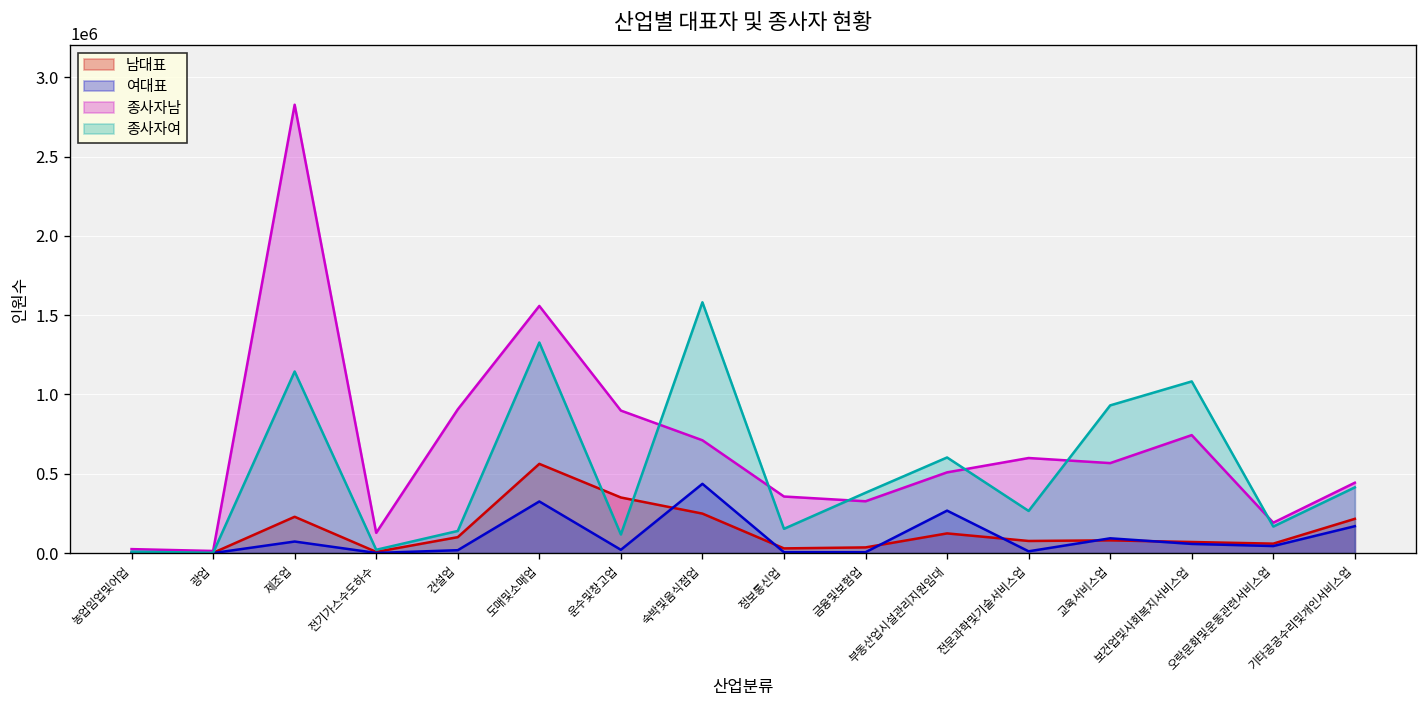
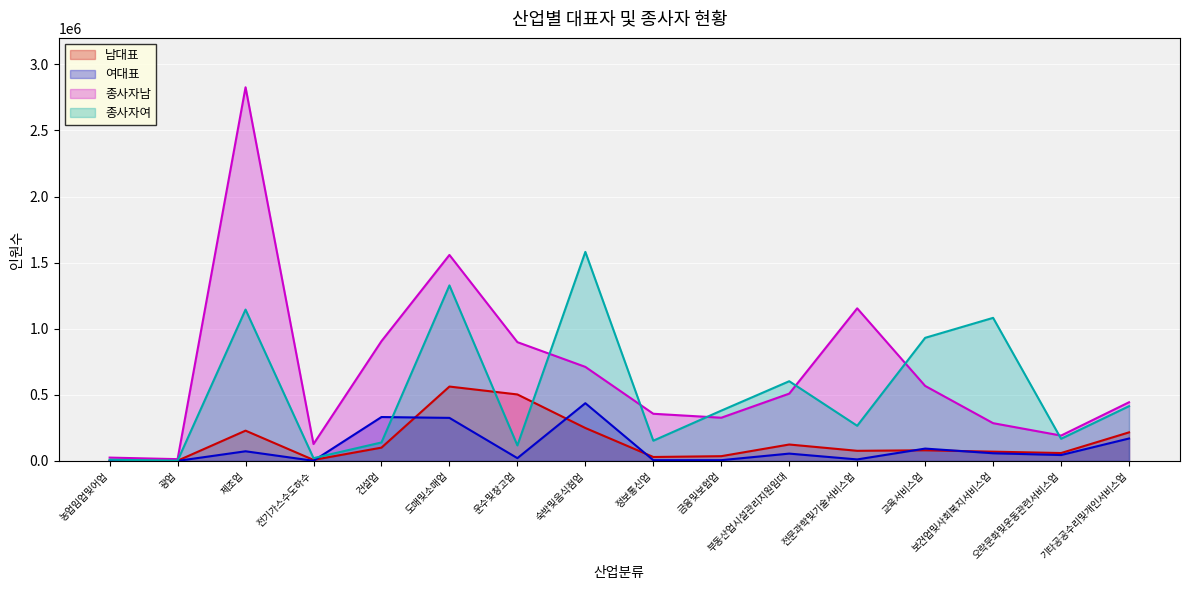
여대표, 건설업: 20000 -> 330000
남대표, 운수및창고업: 350000 -> 500000
여대표, 부동산업시설관리지원임대: 270000 -> 60000
종사자남, 전문과학및기술서비스업: 600000 -> 1150000
종사자남, 보건업및사회복지서비스업: 740000 -> 290000
